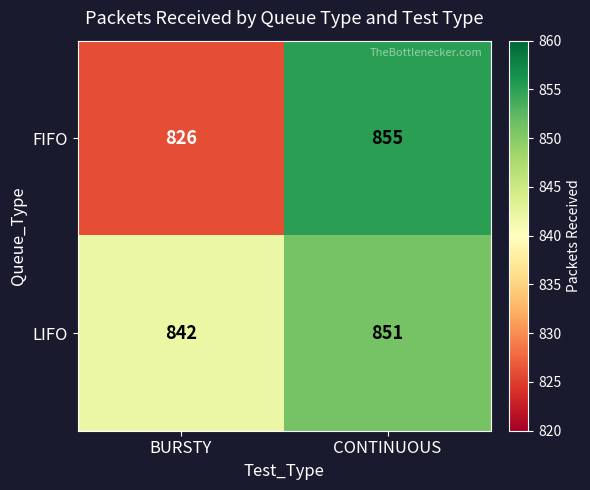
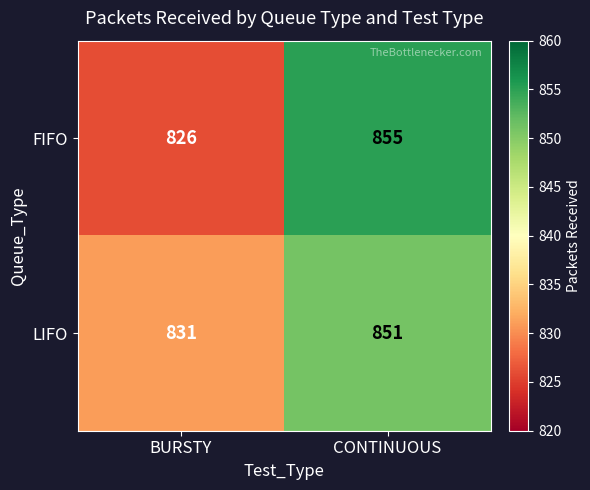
LIFO, BURSTY: 842 -> 831
